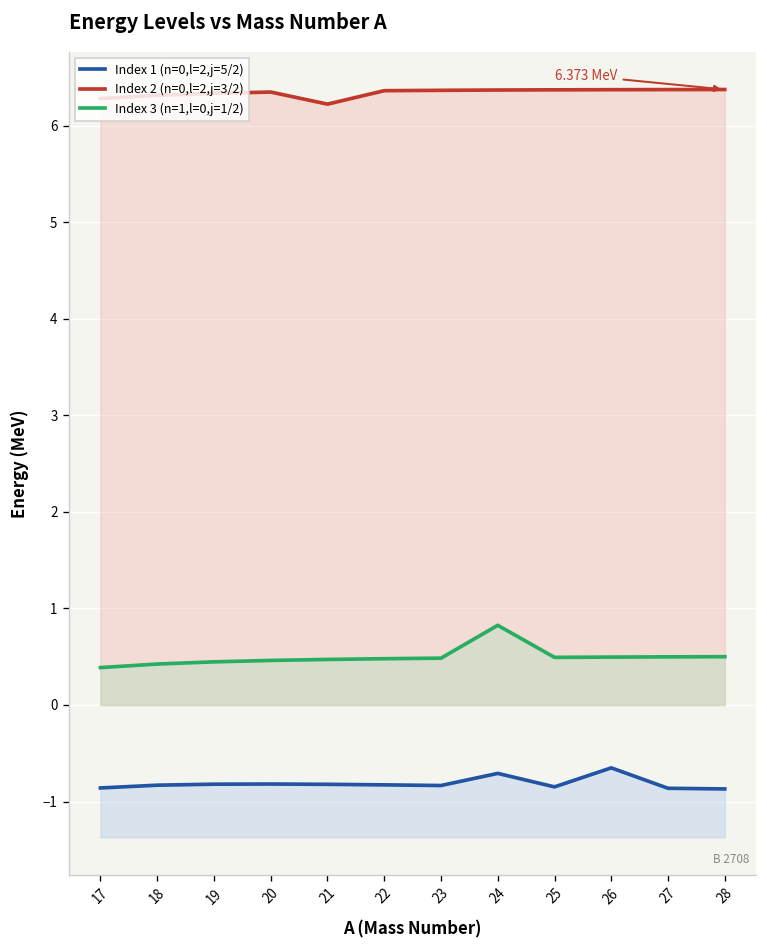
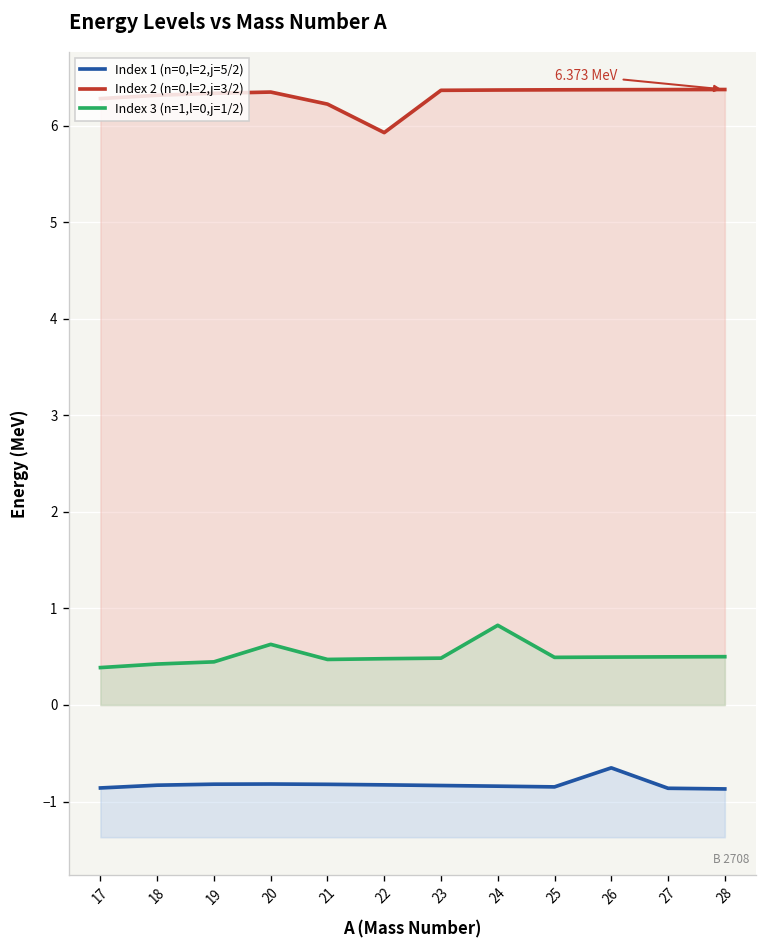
Index 3 (n=1,l=0,j=1/2), 20: 0.5 -> 0.6
Index 2 (n=0,l=2,j=3/2), 22: 6.4 -> 5.9
Index 1 (n=0,l=2,j=5/2), 24: -0.7 -> -0.8
